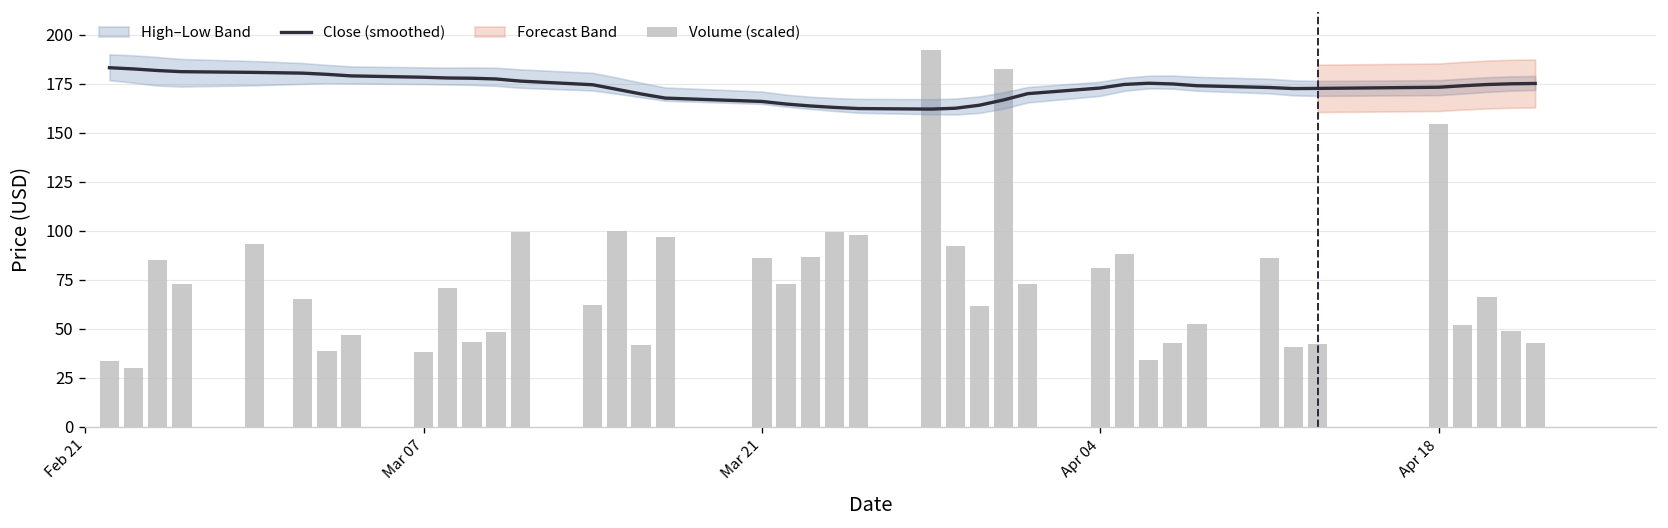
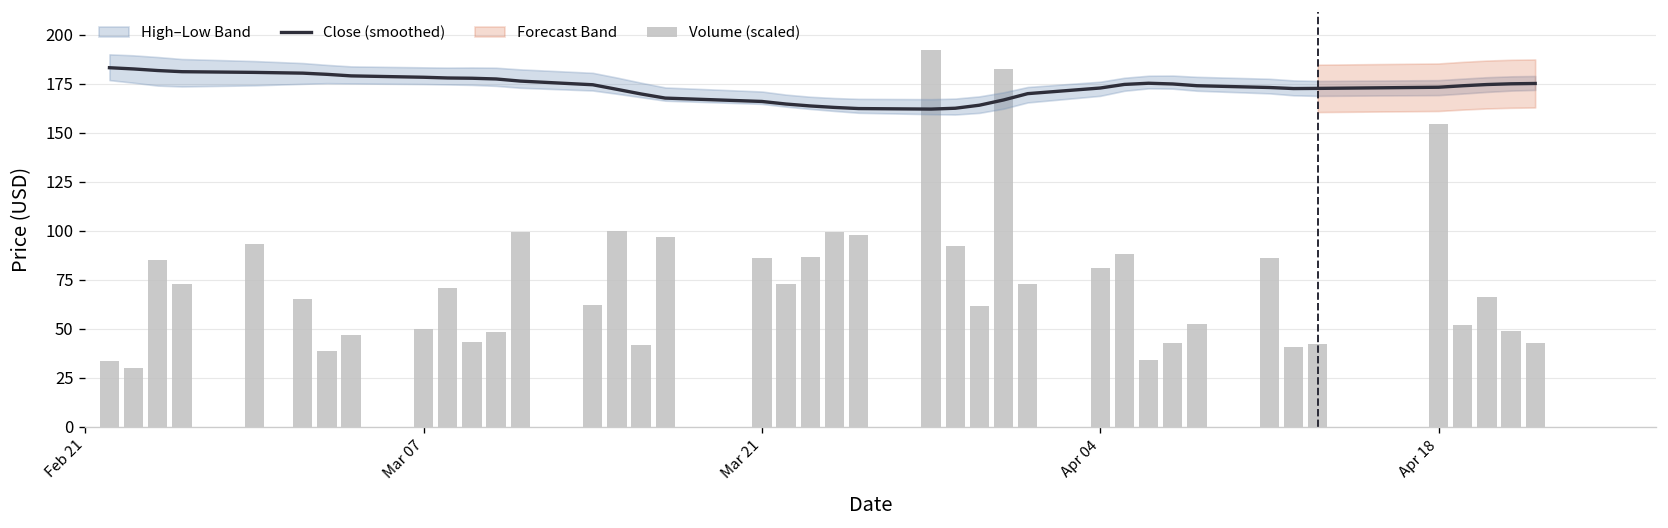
Volume (scaled), Mar 07: 38 -> 50
